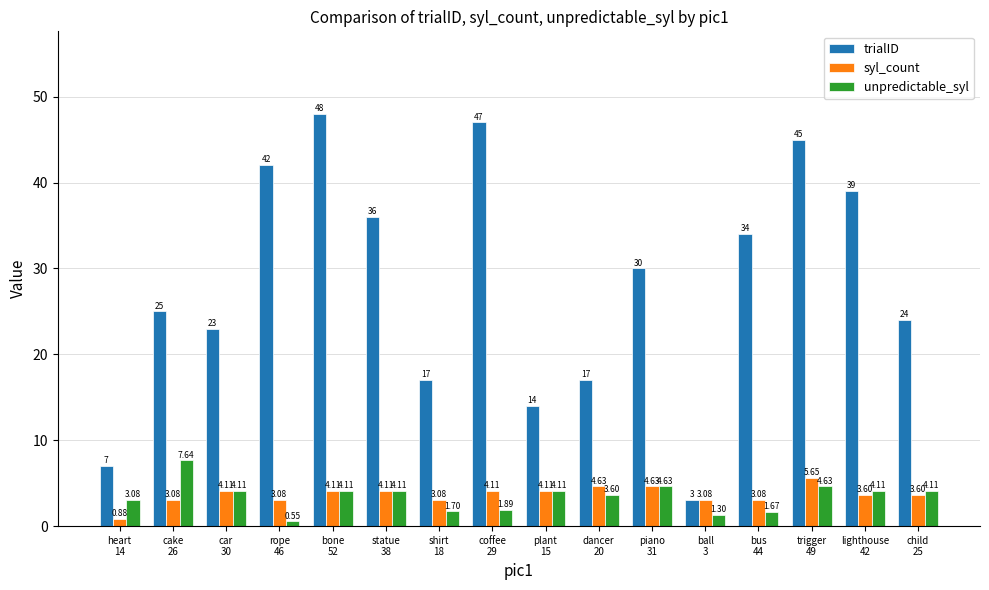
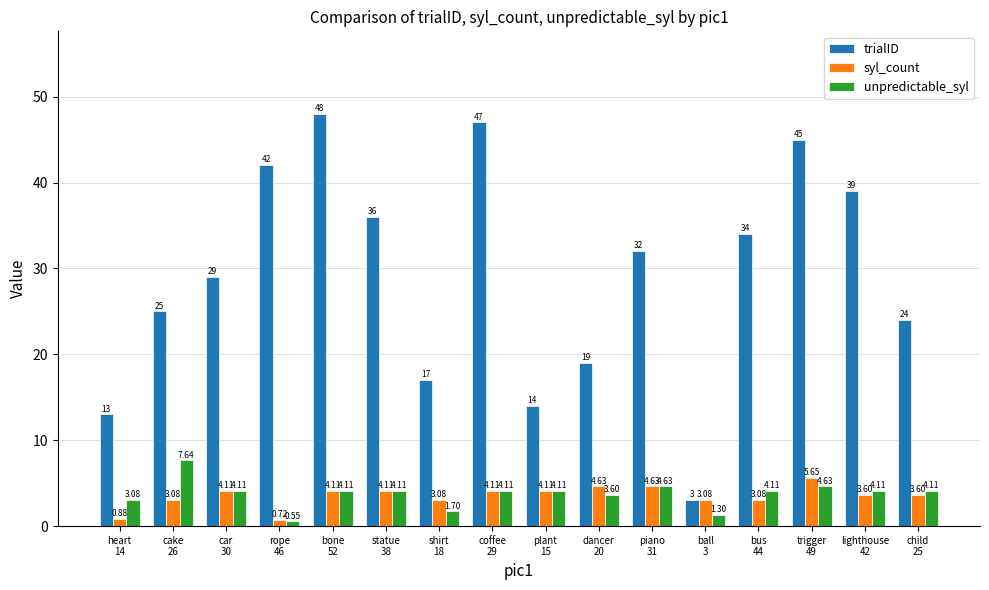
trialID, heart 14: 7 -> 13
trialID, car 30: 23 -> 29
syl_count, rope 46: 3.08 -> 0.72
unpredictable_syl, coffee 29: 1.89 -> 4.11
trialID, dancer 20: 17 -> 19
trialID, piano 31: 30 -> 32
unpredictable_syl, bus 44: 1.67 -> 4.11
